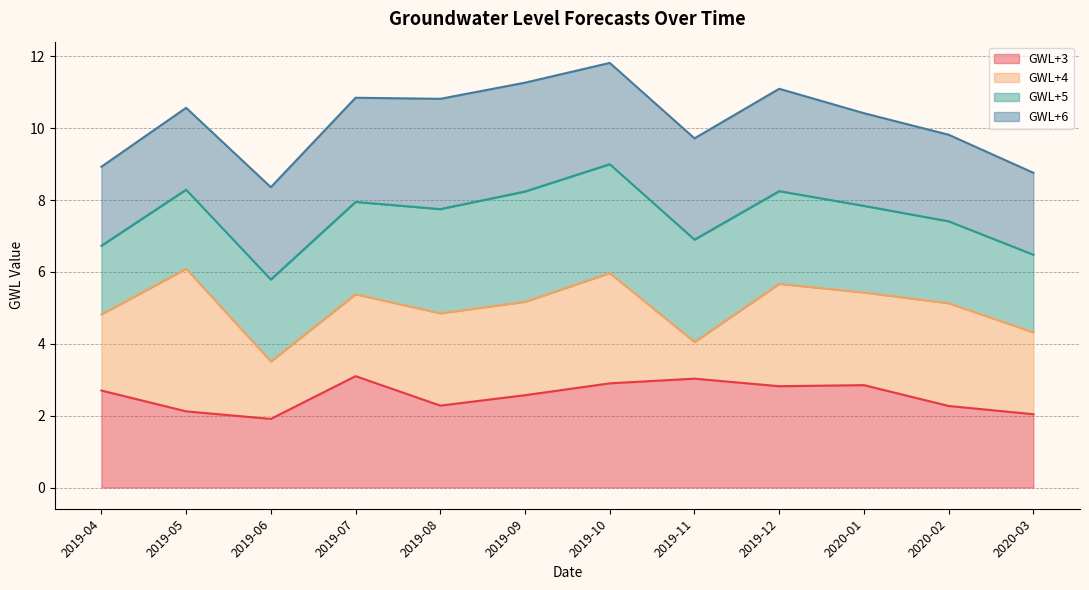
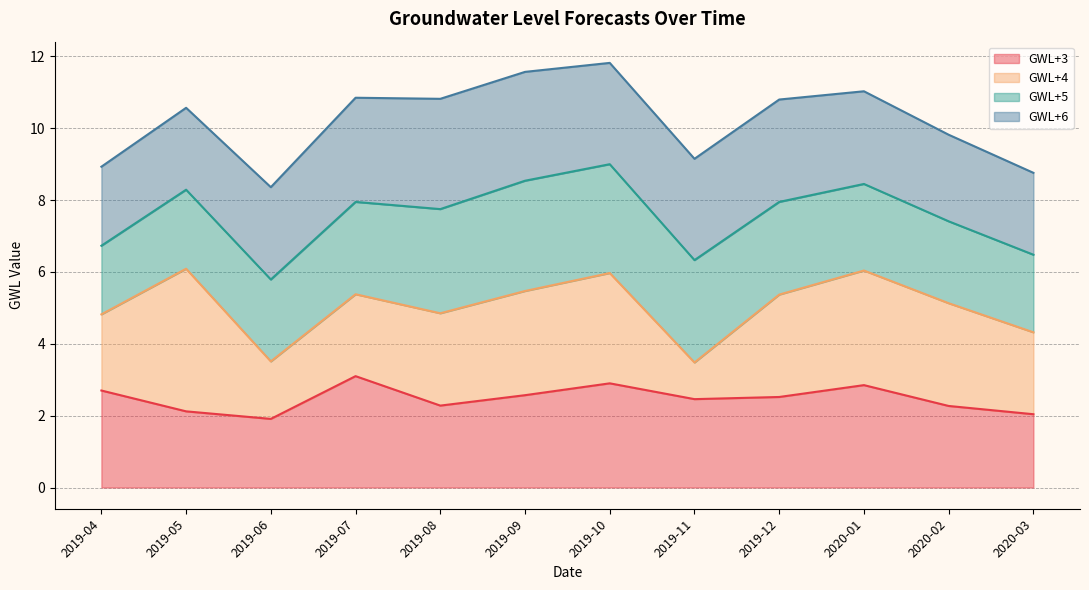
GWL+4, 2019-09: 2.6 -> 2.9
GWL+3, 2019-11: 3.0 -> 2.5
GWL+3, 2019-12: 2.8 -> 2.5
GWL+4, 2020-01: 2.6 -> 3.2
